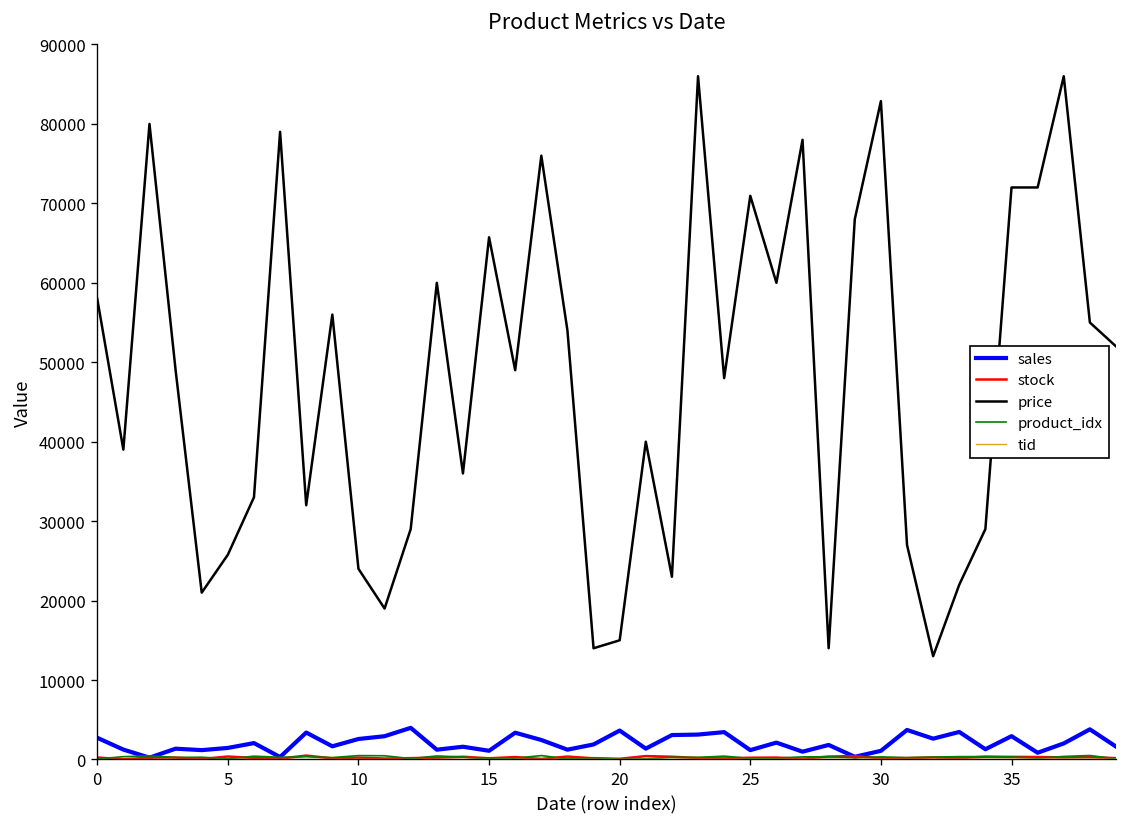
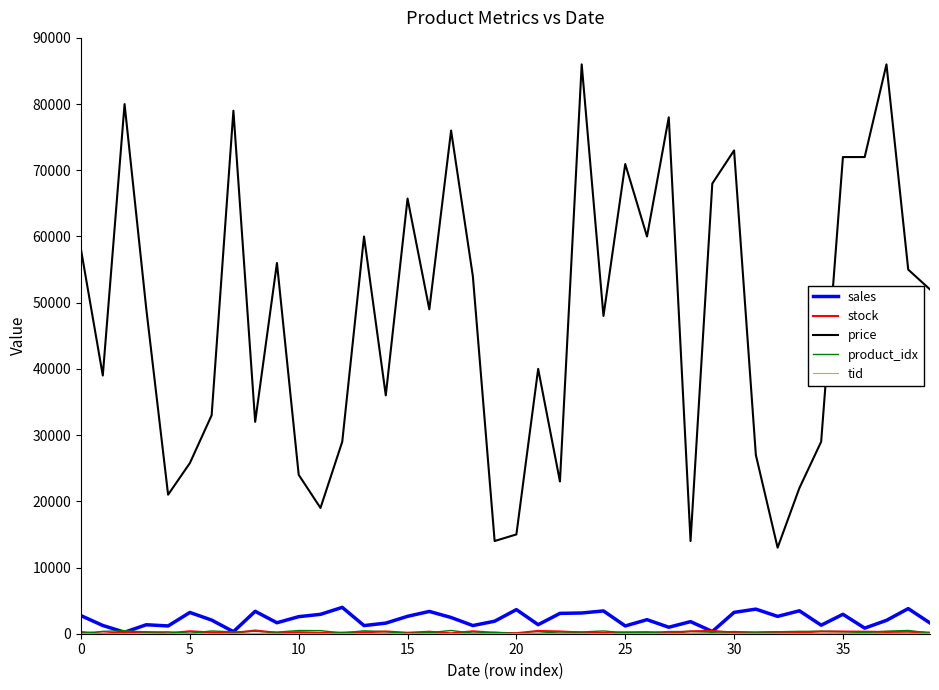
sales, 5: 1000 -> 3000
sales, 15: 1000 -> 3000
sales, 30: 1000 -> 3000
price, 30: 83000 -> 73000
